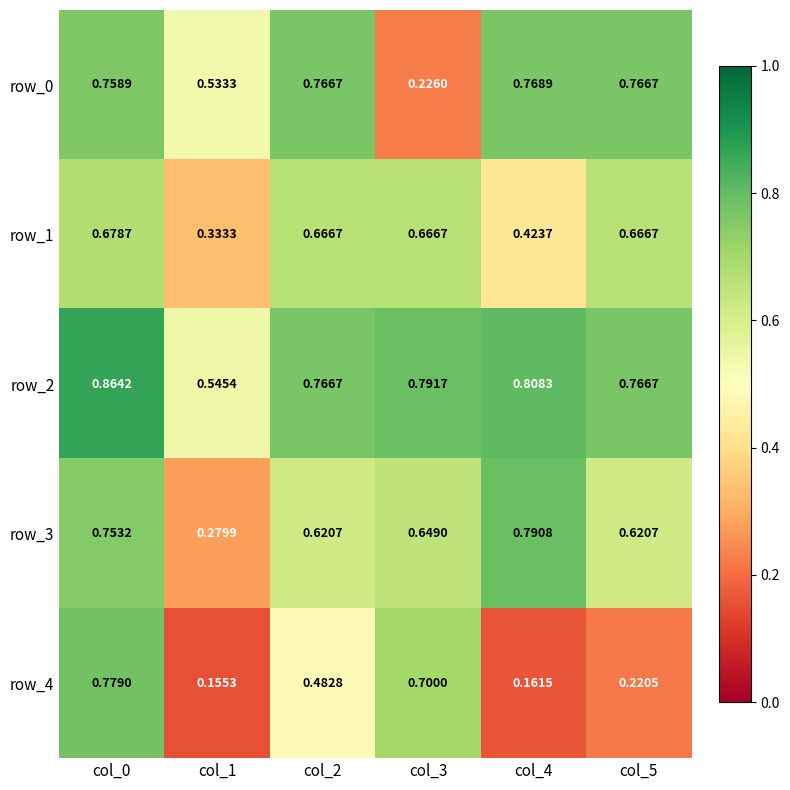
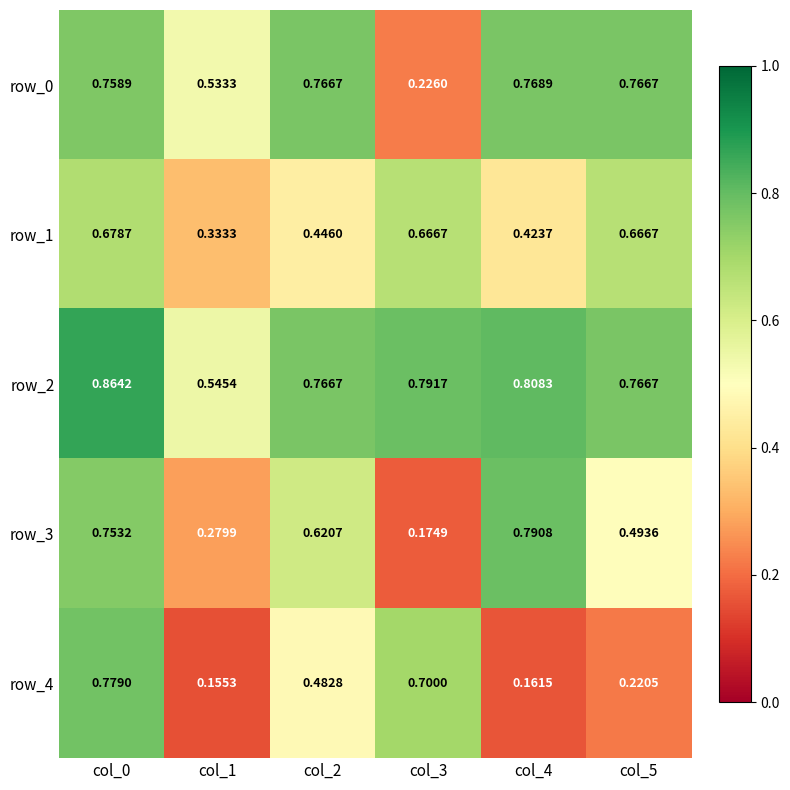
row_1, col_2: 0.6667 -> 0.4460
row_3, col_3: 0.6490 -> 0.1749
row_3, col_5: 0.6207 -> 0.4936
